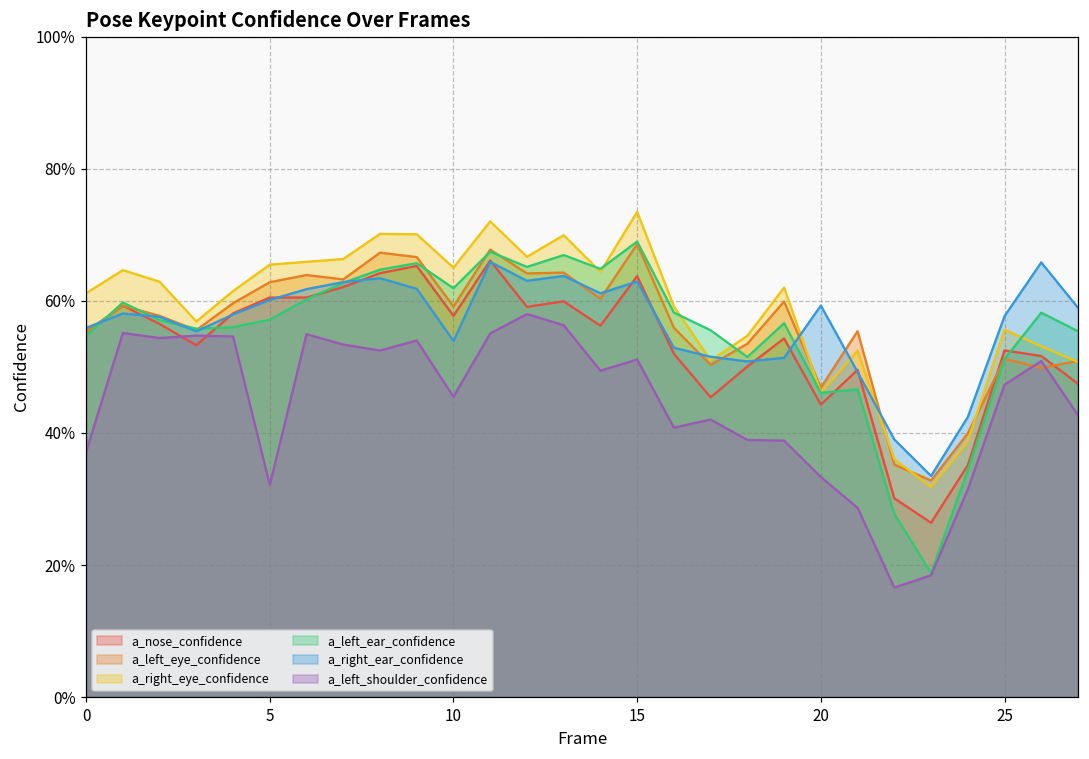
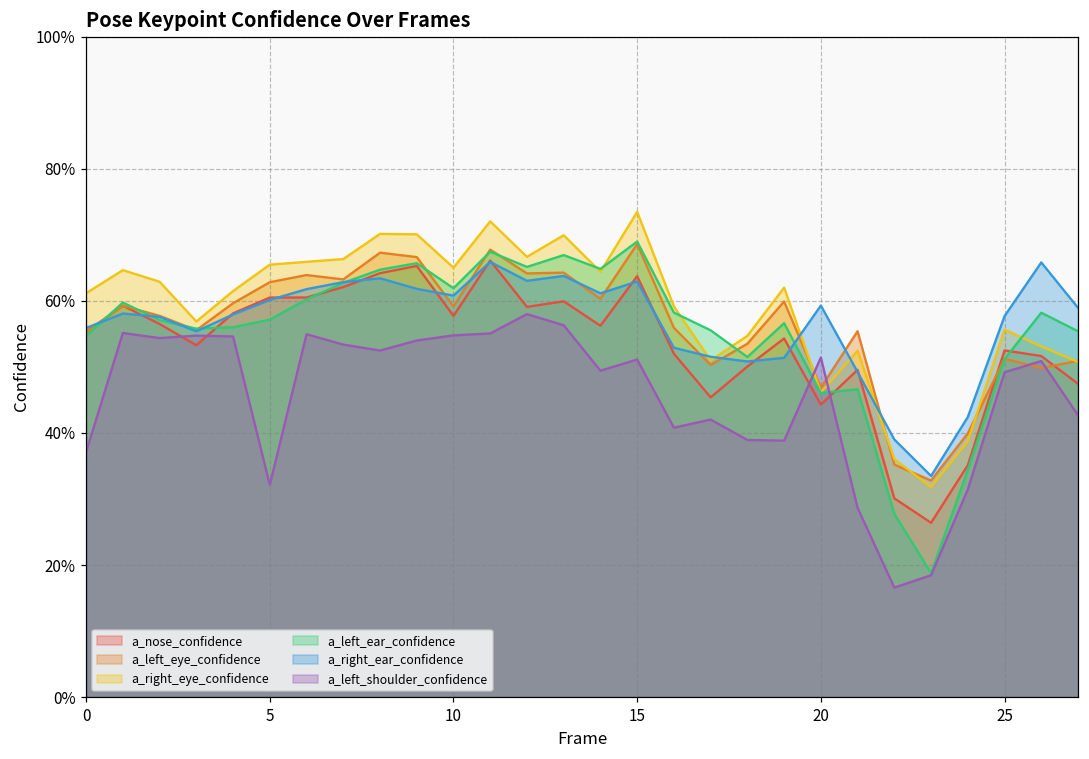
a_right_ear_confidence, 10: 54% -> 61%
a_left_shoulder_confidence, 10: 45% -> 55%
a_left_shoulder_confidence, 20: 33% -> 51%
a_left_shoulder_confidence, 25: 47% -> 49%
